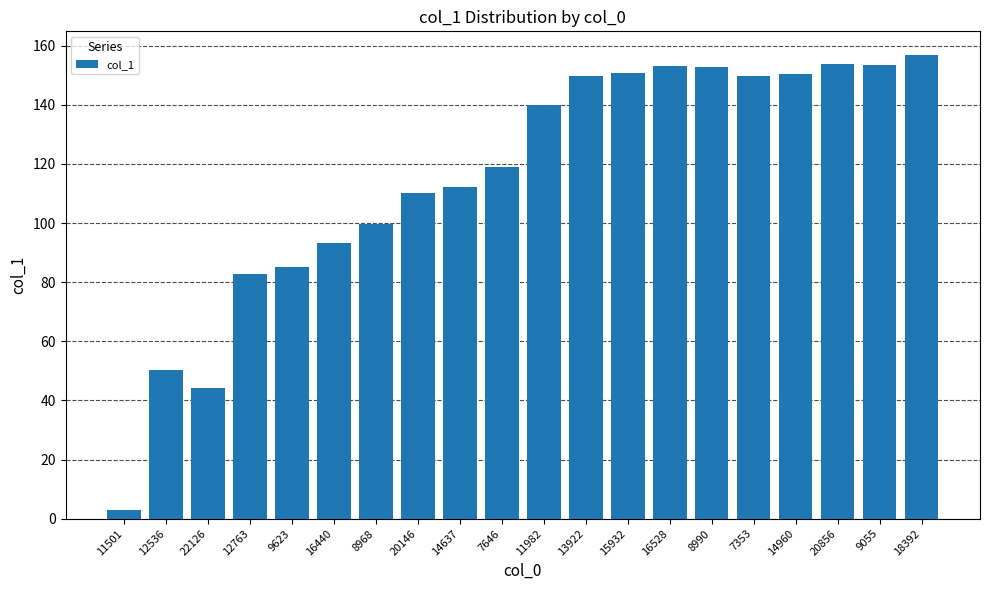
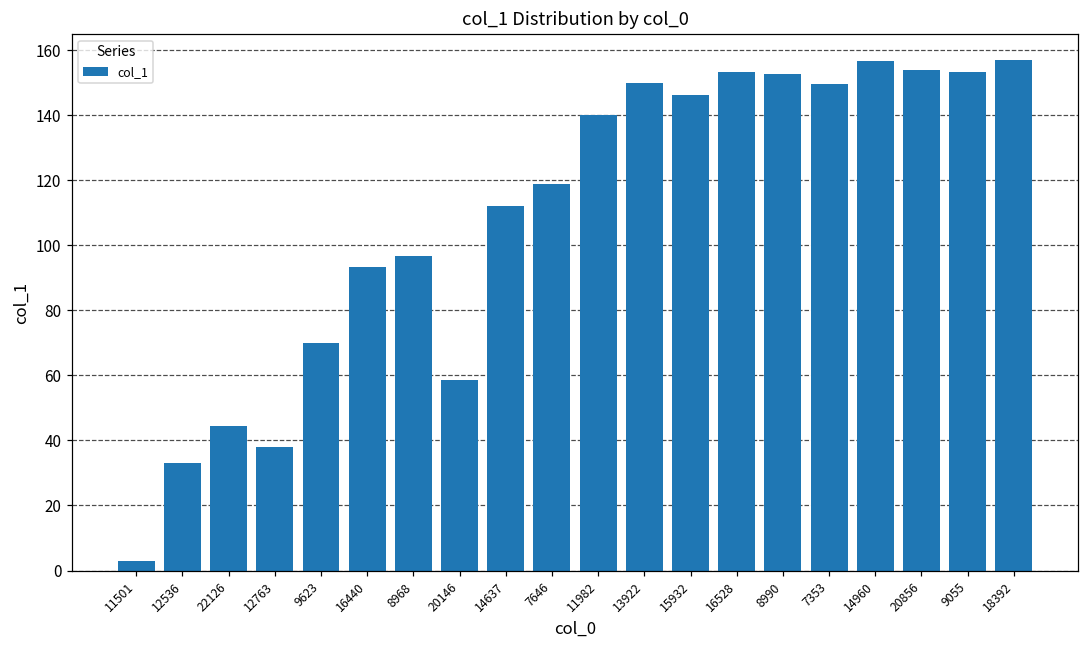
12536: 50 -> 33
12763: 83 -> 38
9623: 85 -> 70
8968: 100 -> 97
20146: 110 -> 59
15932: 151 -> 146
14960: 150 -> 157
